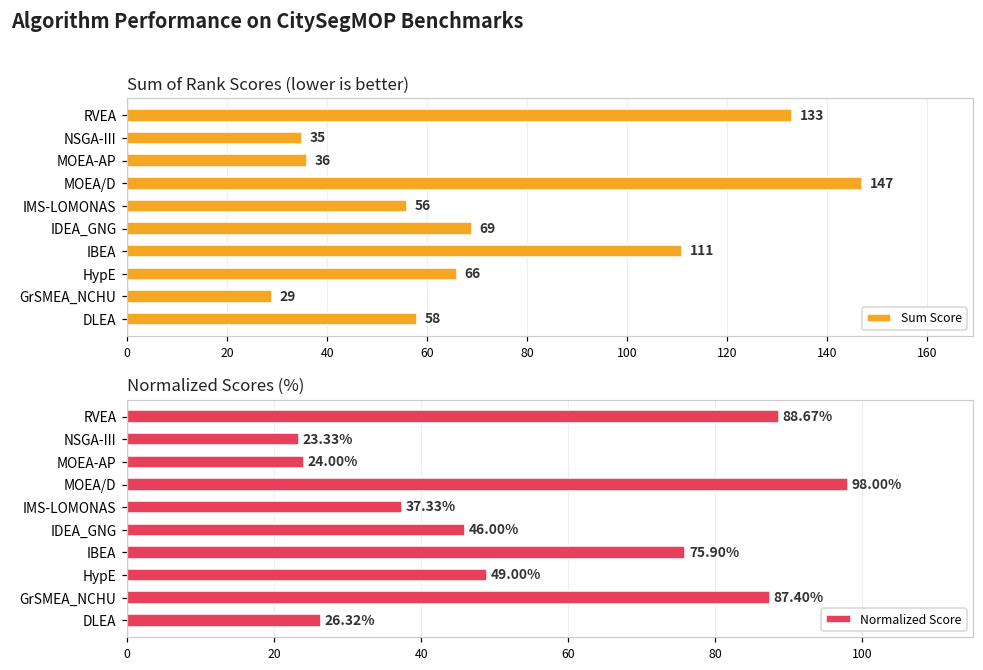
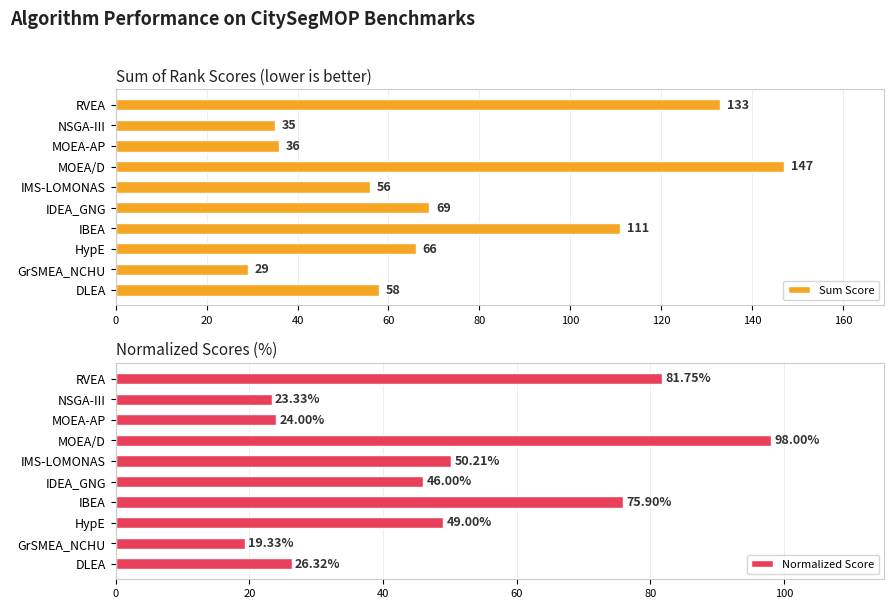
Normalized Scores (%), RVEA: 88.67% -> 81.75%
Normalized Scores (%), IMS-LOMONAS: 37.33% -> 50.21%
Normalized Scores (%), GrSMEA_NCHU: 87.40% -> 19.33%
